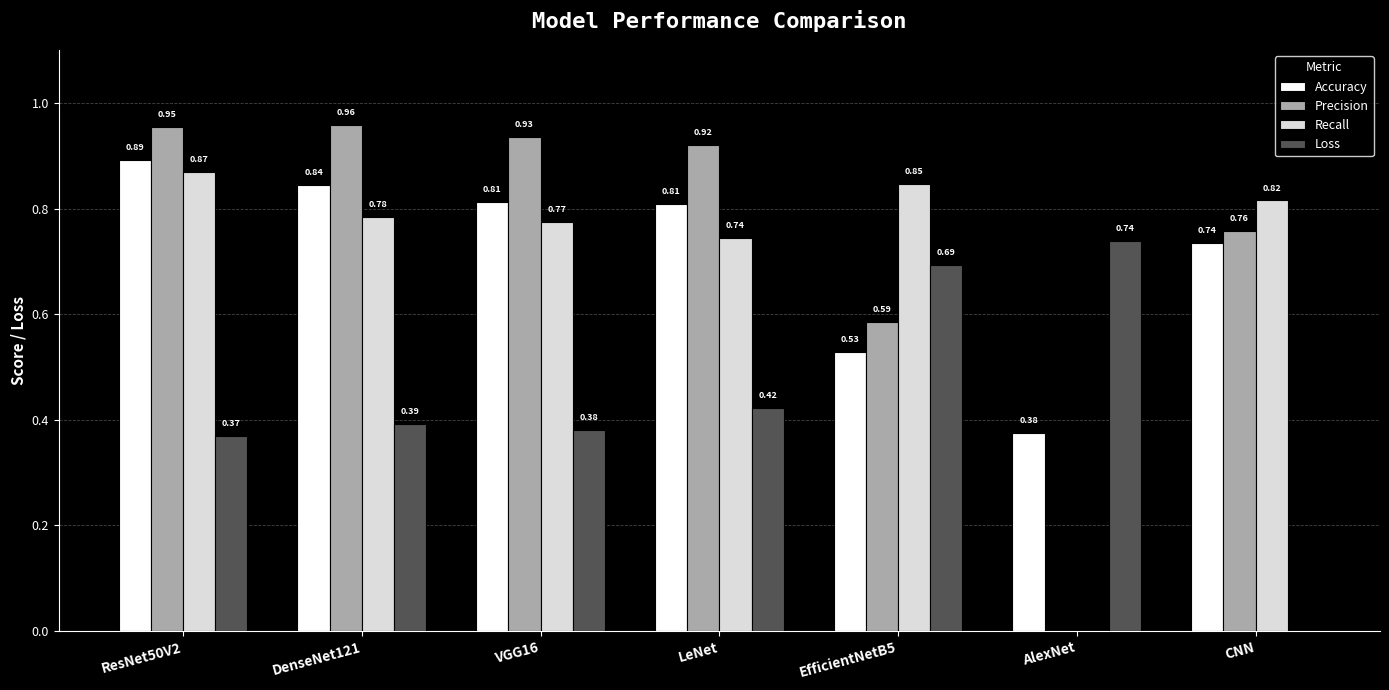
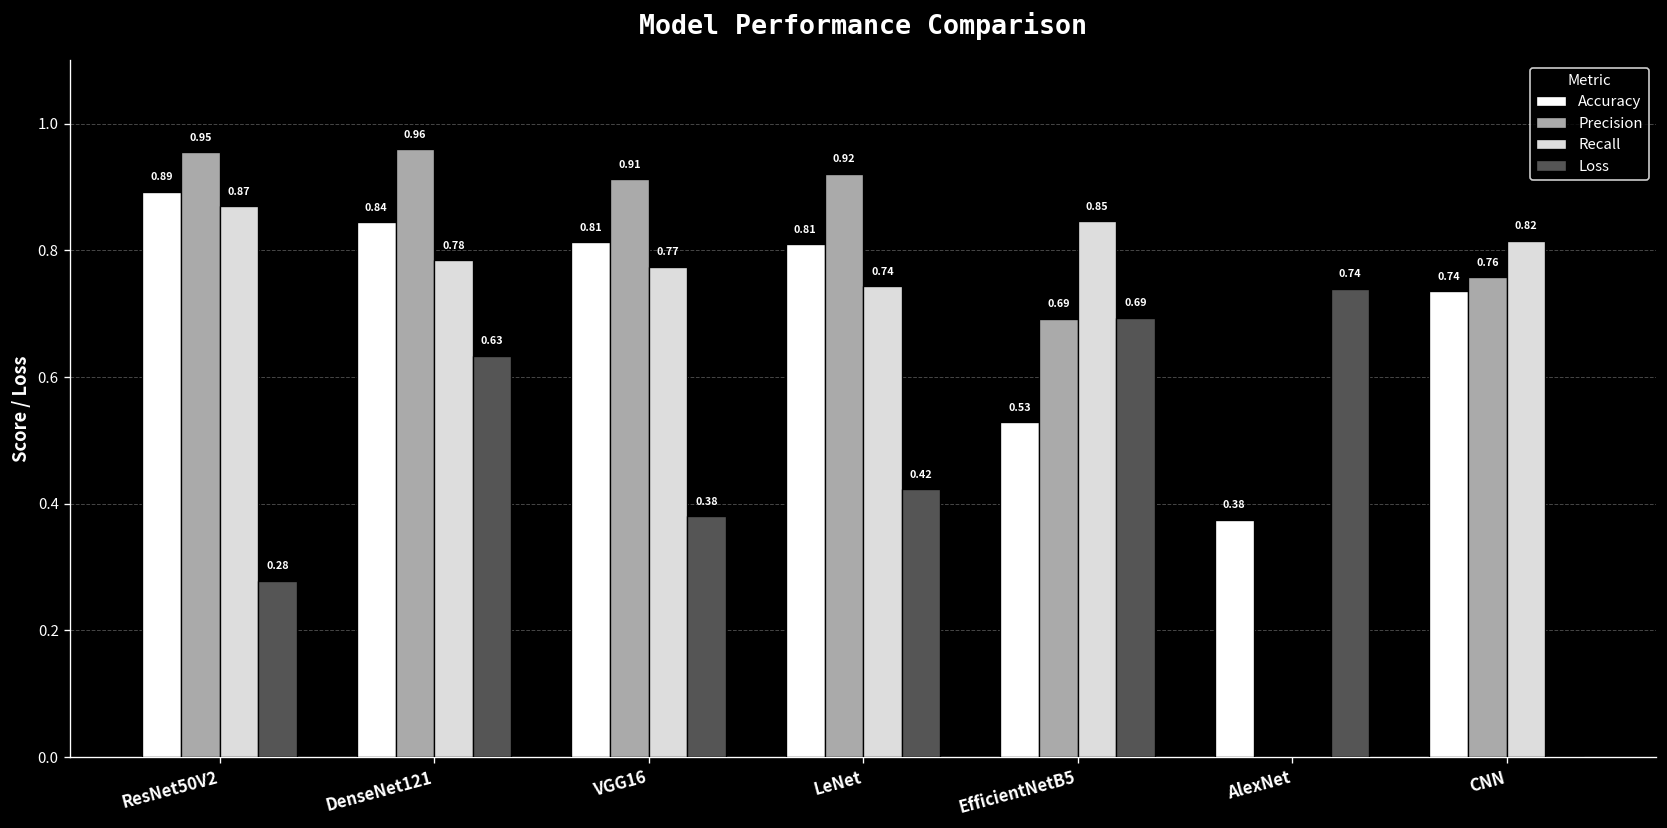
Loss, ResNet50V2: 0.37 -> 0.28
Loss, DenseNet121: 0.39 -> 0.63
Precision, VGG16: 0.93 -> 0.91
Precision, EfficientNetB5: 0.59 -> 0.69
